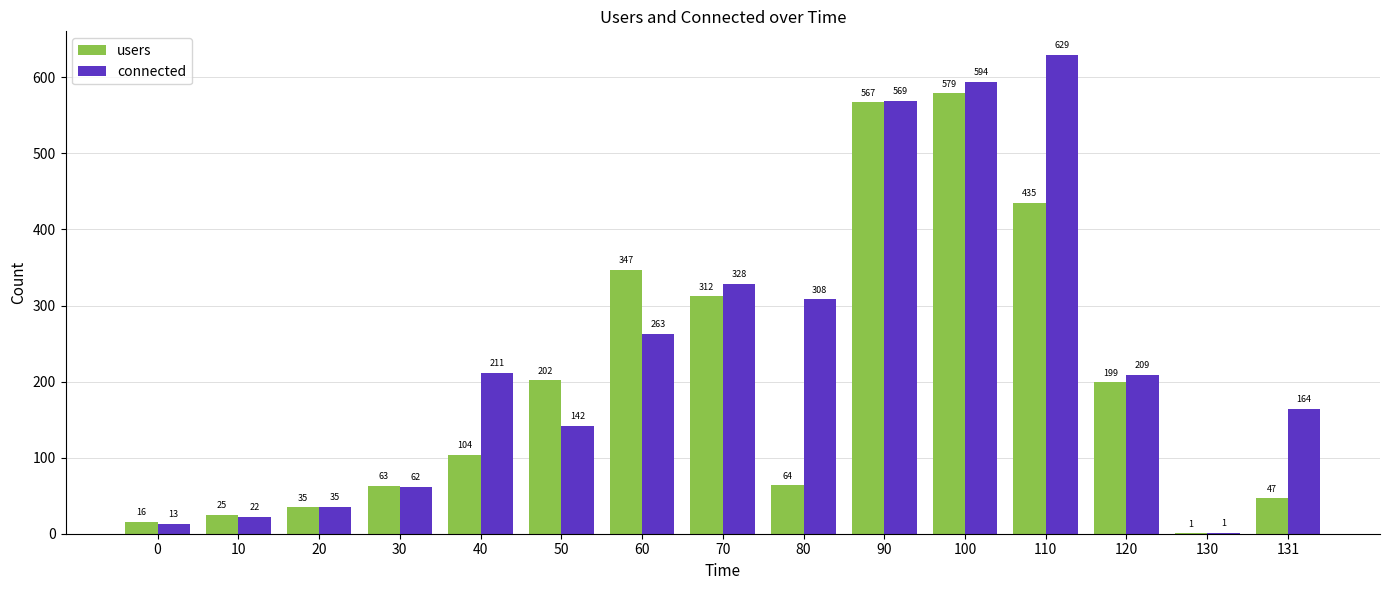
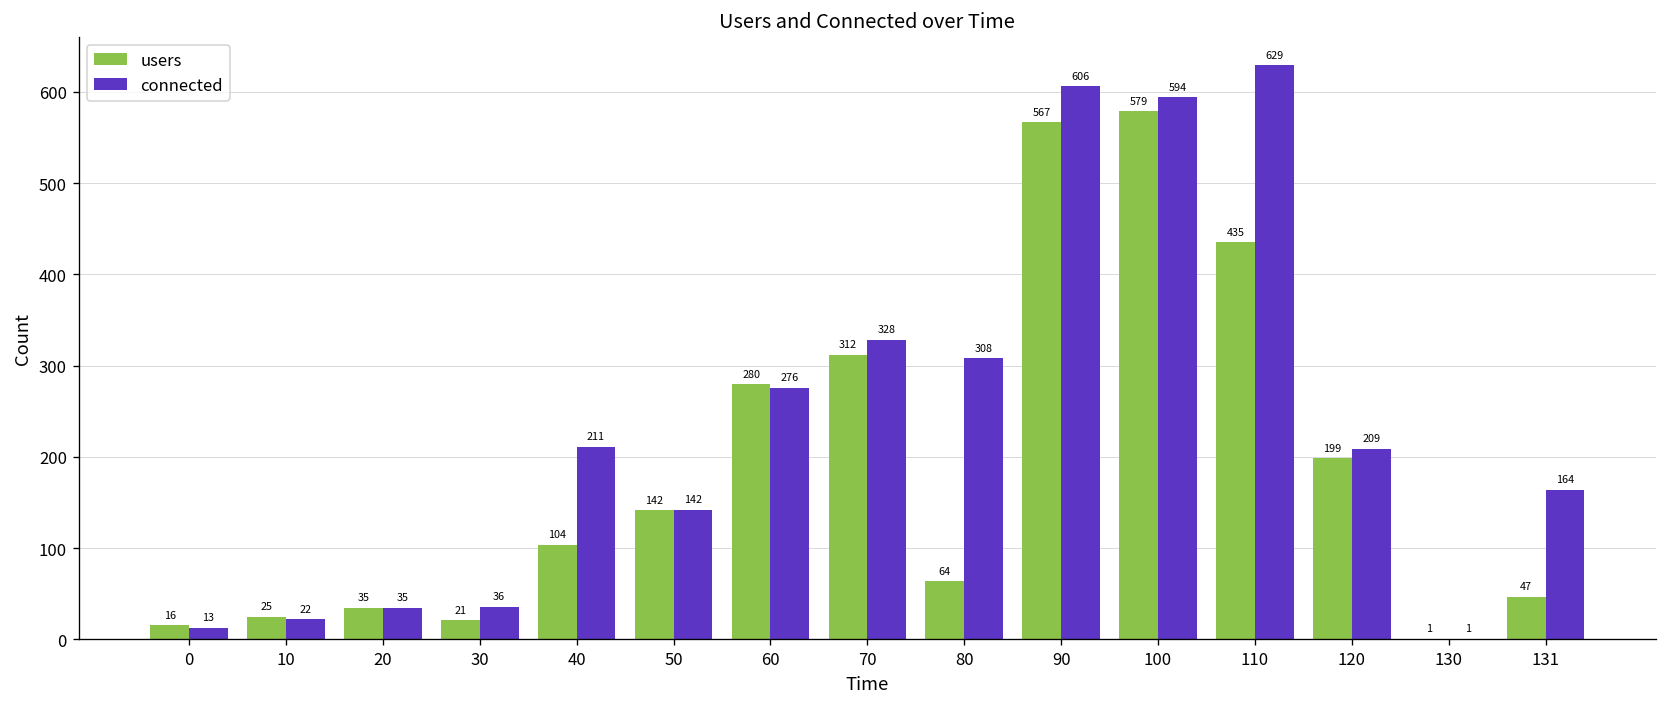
users, 30: 63 -> 21
connected, 30: 62 -> 36
users, 50: 202 -> 142
users, 60: 347 -> 280
connected, 60: 263 -> 276
connected, 90: 569 -> 606
